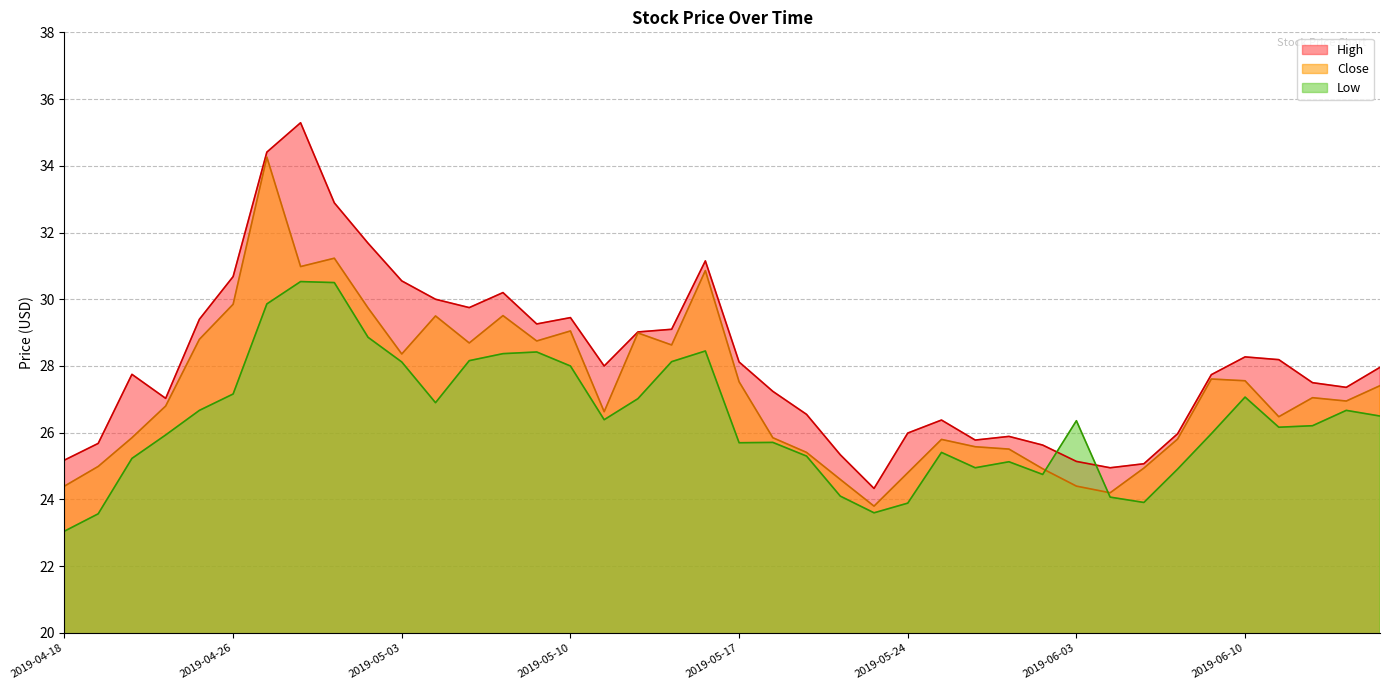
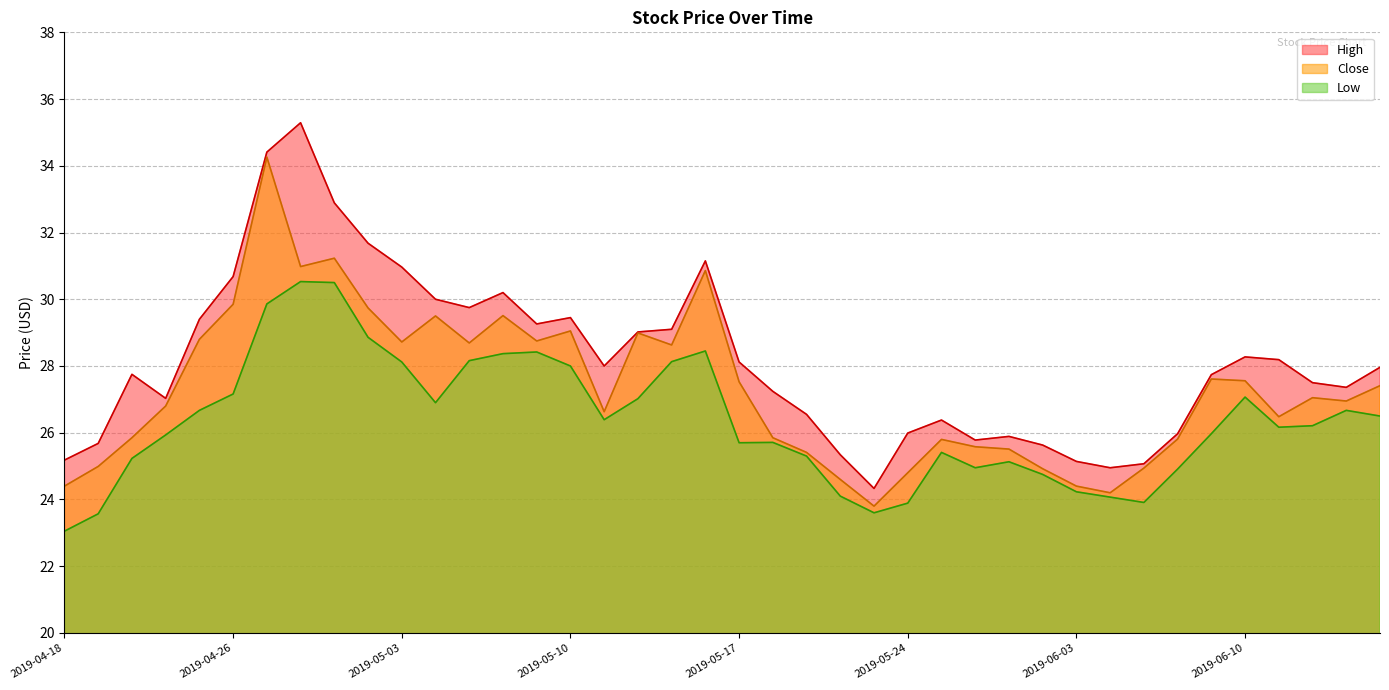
High, 2019-05-03: 30.5 -> 31.0
Close, 2019-05-03: 28.4 -> 28.7
Low, 2019-06-03: 26.4 -> 24.2
